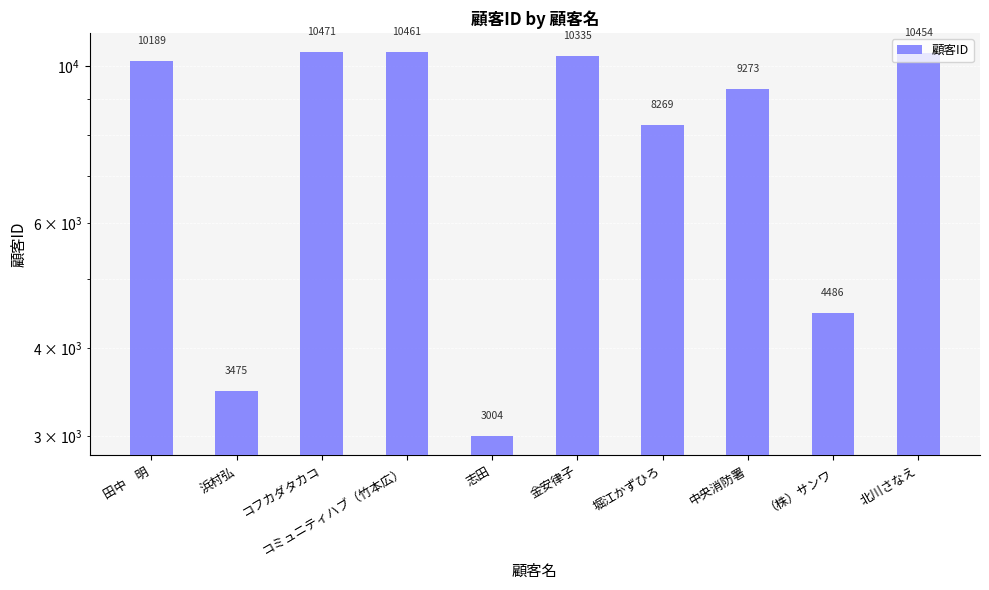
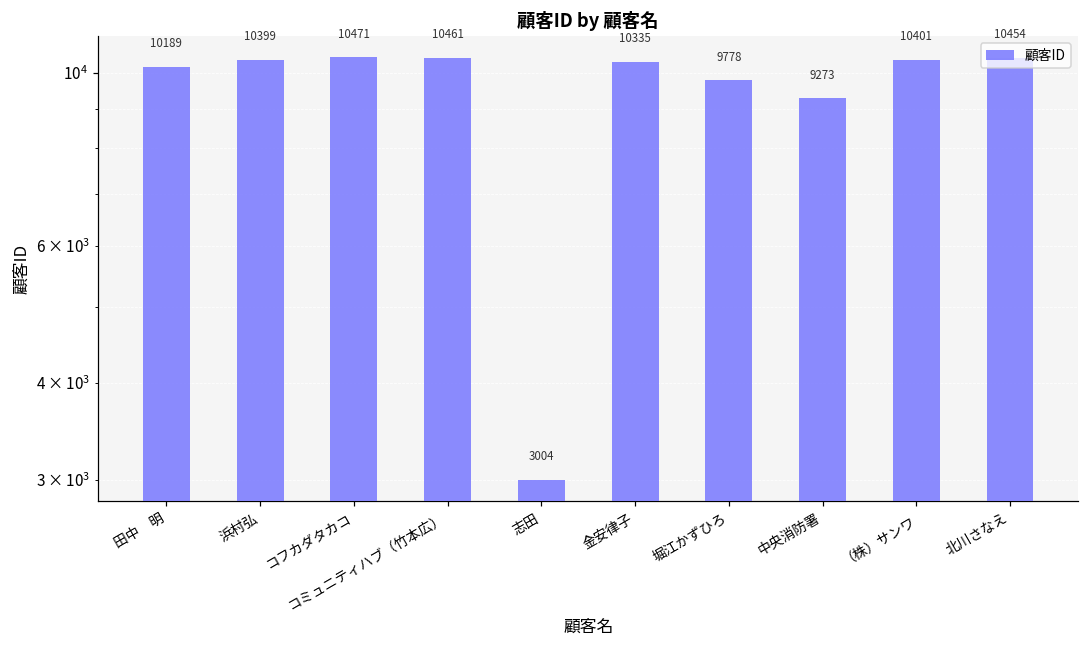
浜村弘: 3475 -> 10399
堀江かずひろ: 8269 -> 9778
（株）サンワ: 4486 -> 10401
